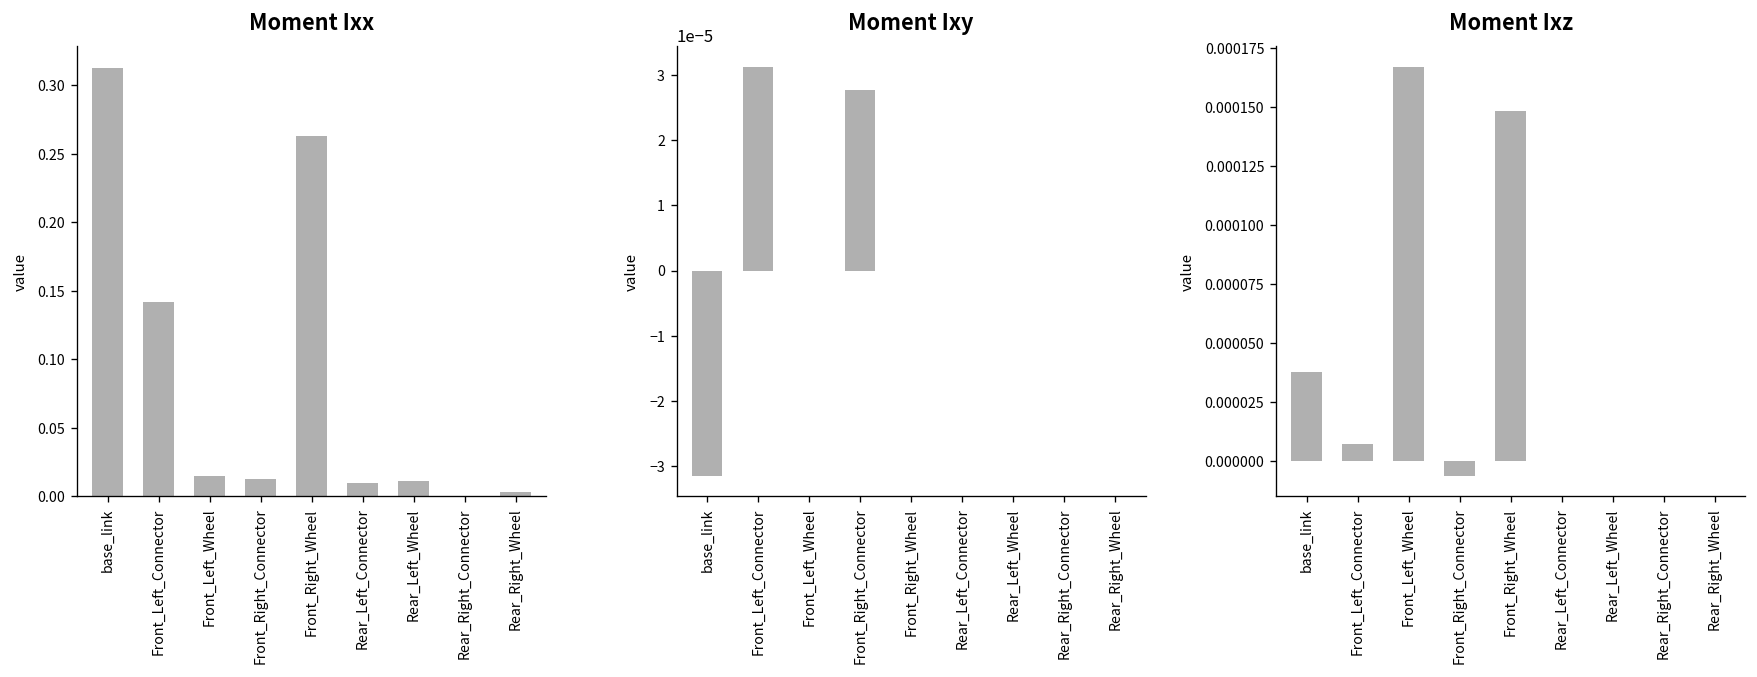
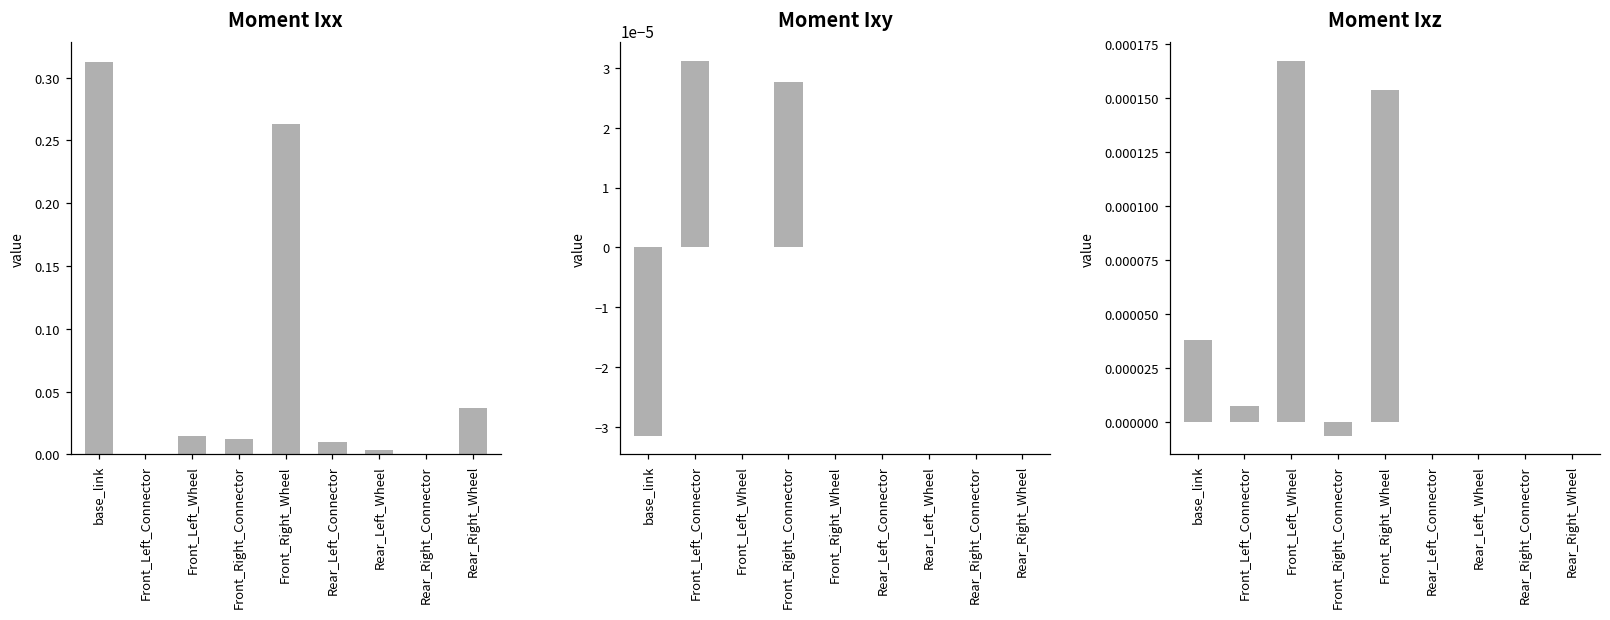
Moment Ixx, Front_Left_Connector: 0.142 -> 0.000
Moment Ixx, Rear_Left_Wheel: 0.011 -> 0.003
Moment Ixx, Rear_Right_Wheel: 0.003 -> 0.037
Moment Ixz, Front_Right_Wheel: 0.000148 -> 0.000154
